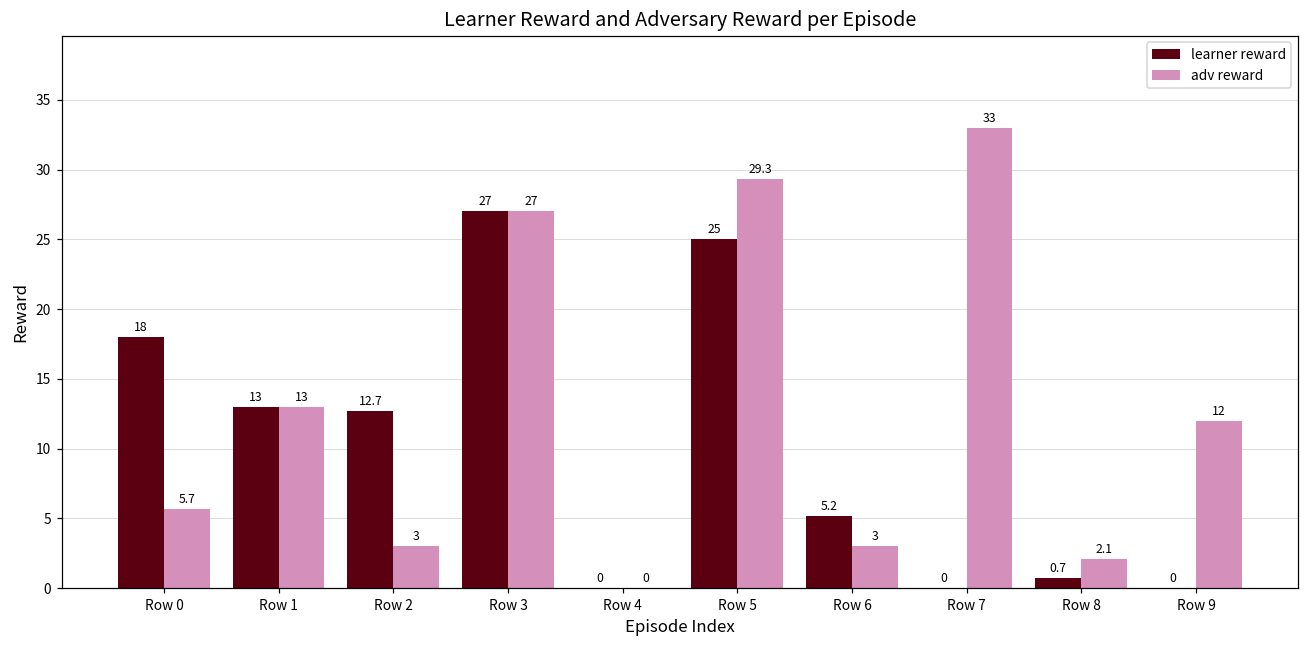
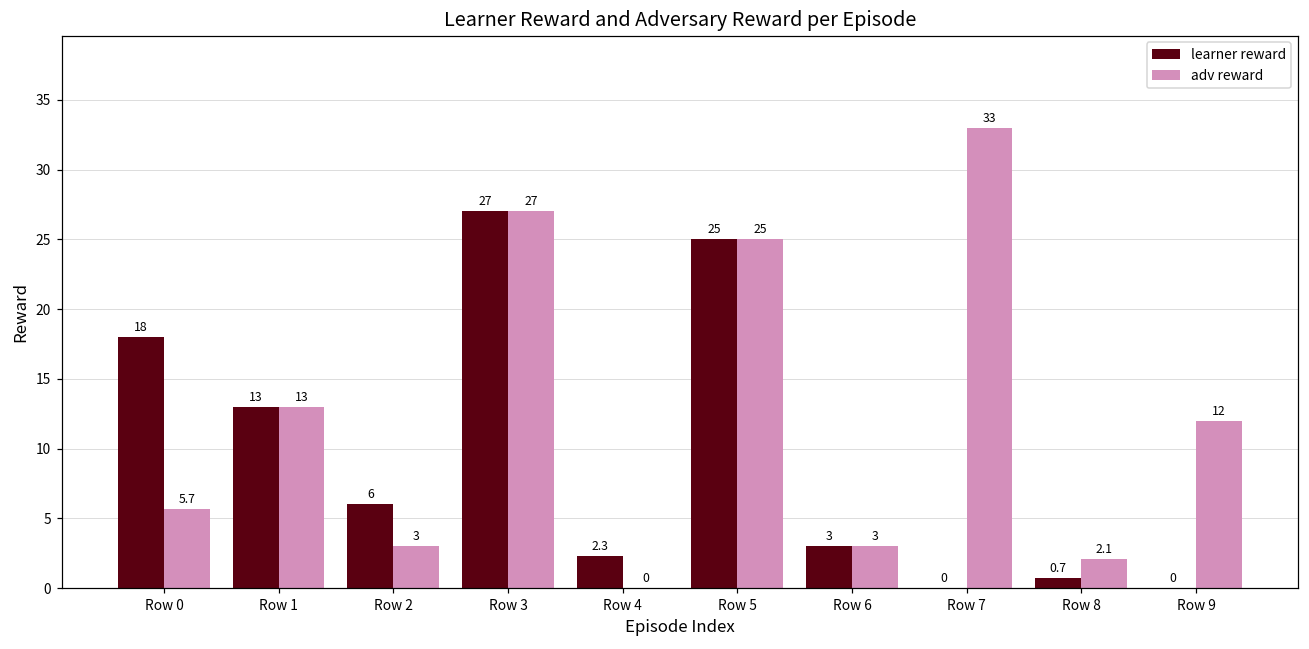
learner reward, Row 2: 12.7 -> 6
learner reward, Row 4: 0 -> 2.3
adv reward, Row 5: 29.3 -> 25
learner reward, Row 6: 5.2 -> 3
